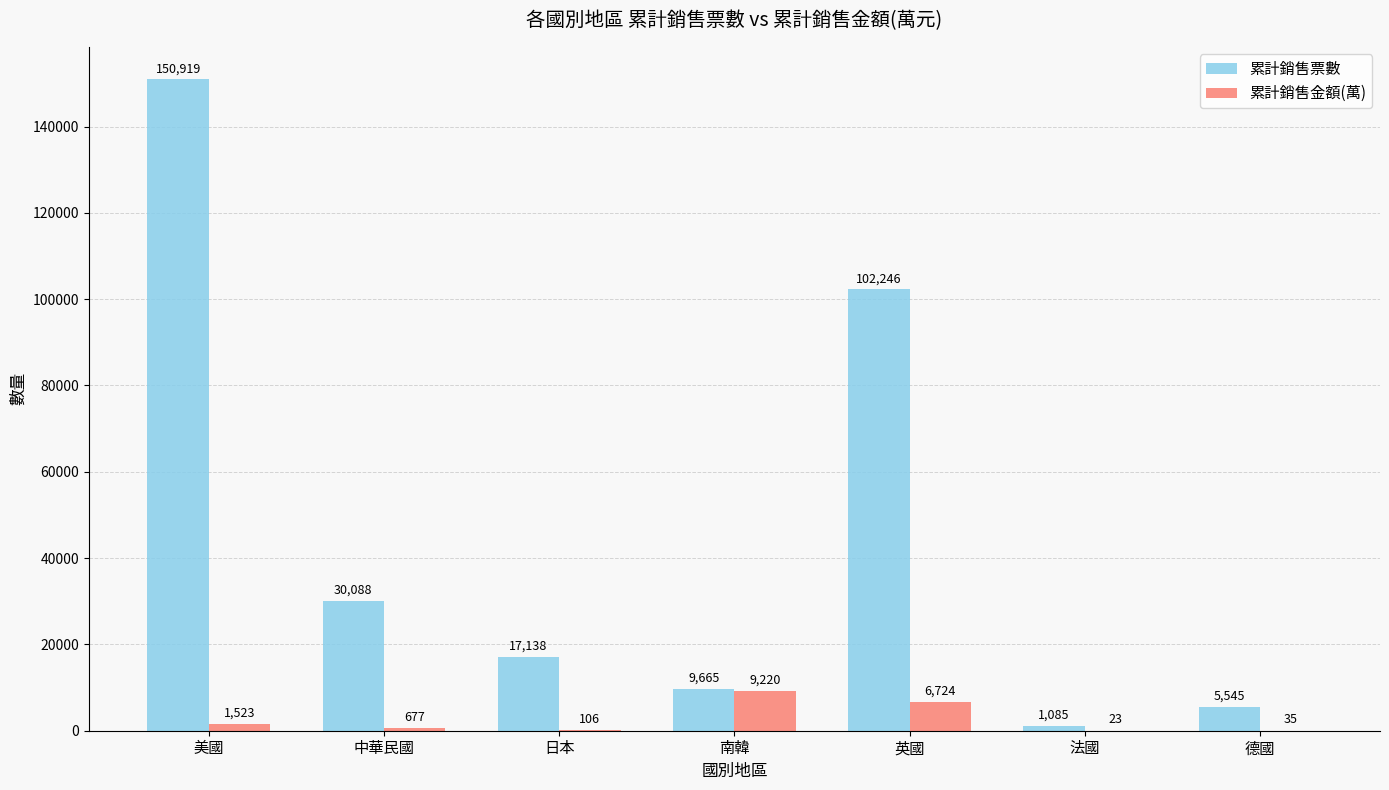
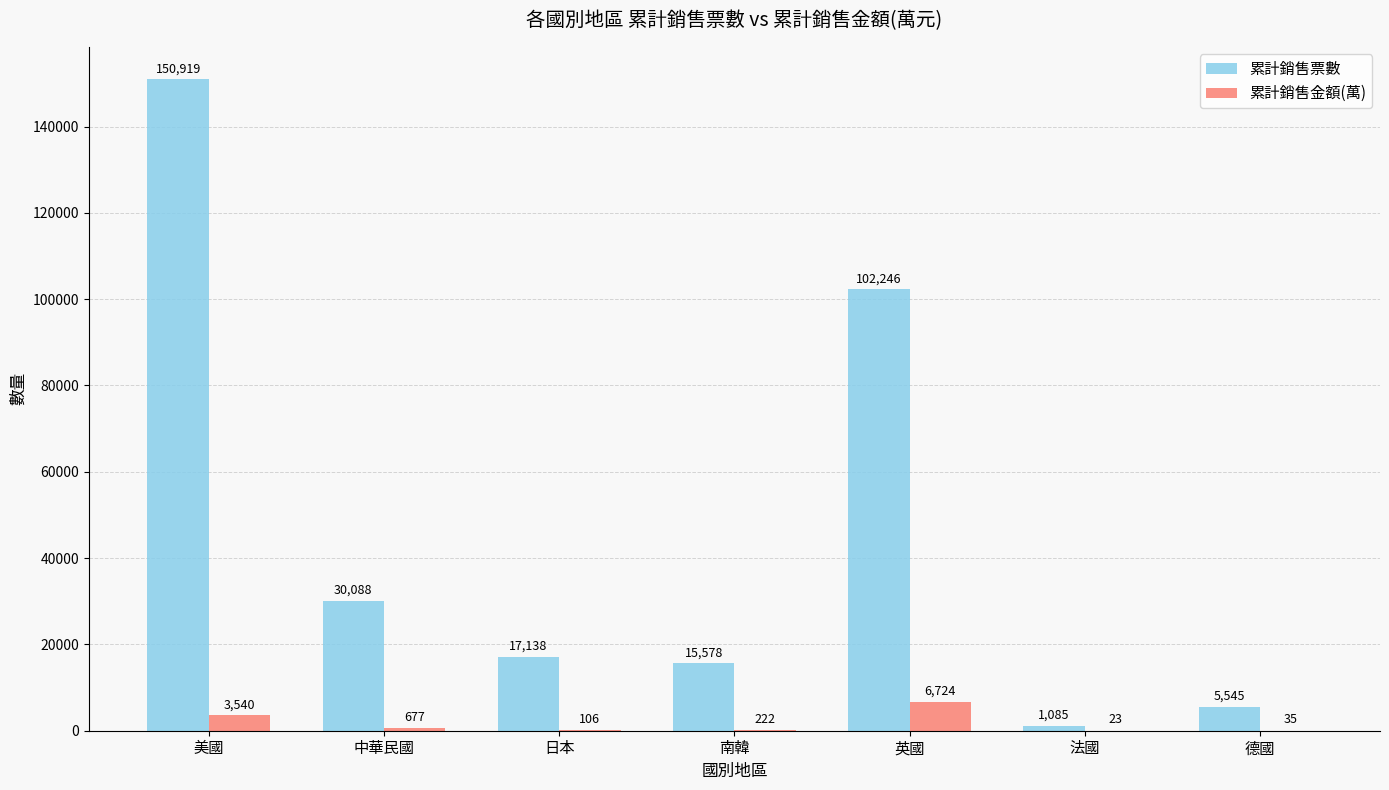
累計銷售金額(萬), 美國: 1,523 -> 3,540
累計銷售票數, 南韓: 9,665 -> 15,578
累計銷售金額(萬), 南韓: 9,220 -> 222
